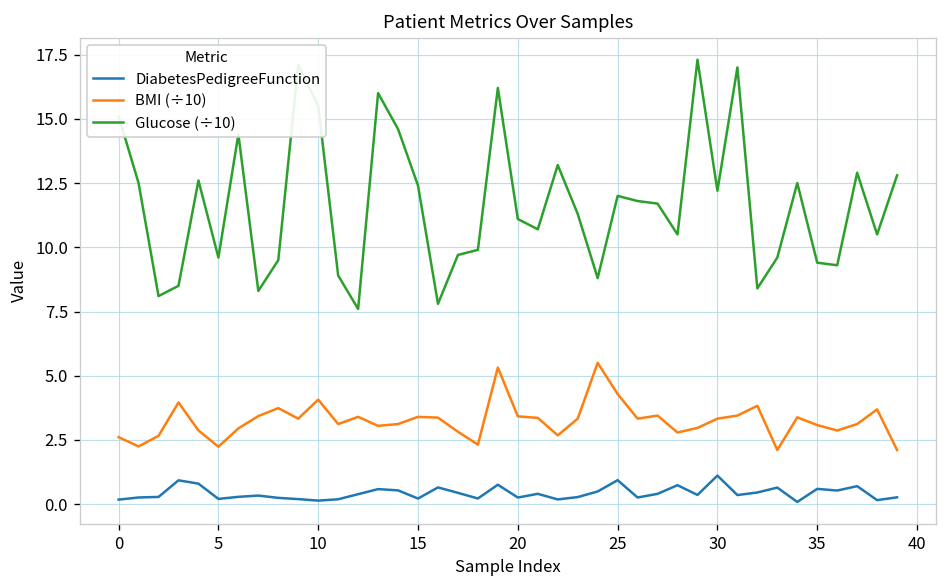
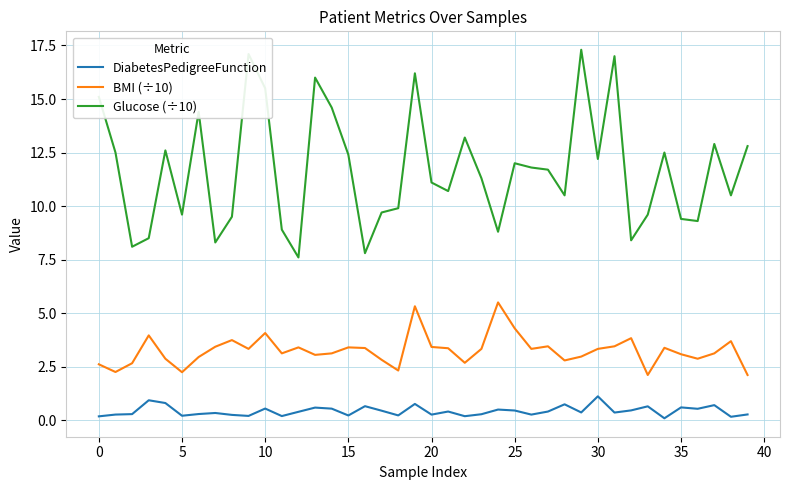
DiabetesPedigreeFunction, 10: 0.1 -> 0.5
DiabetesPedigreeFunction, 25: 0.9 -> 0.5
